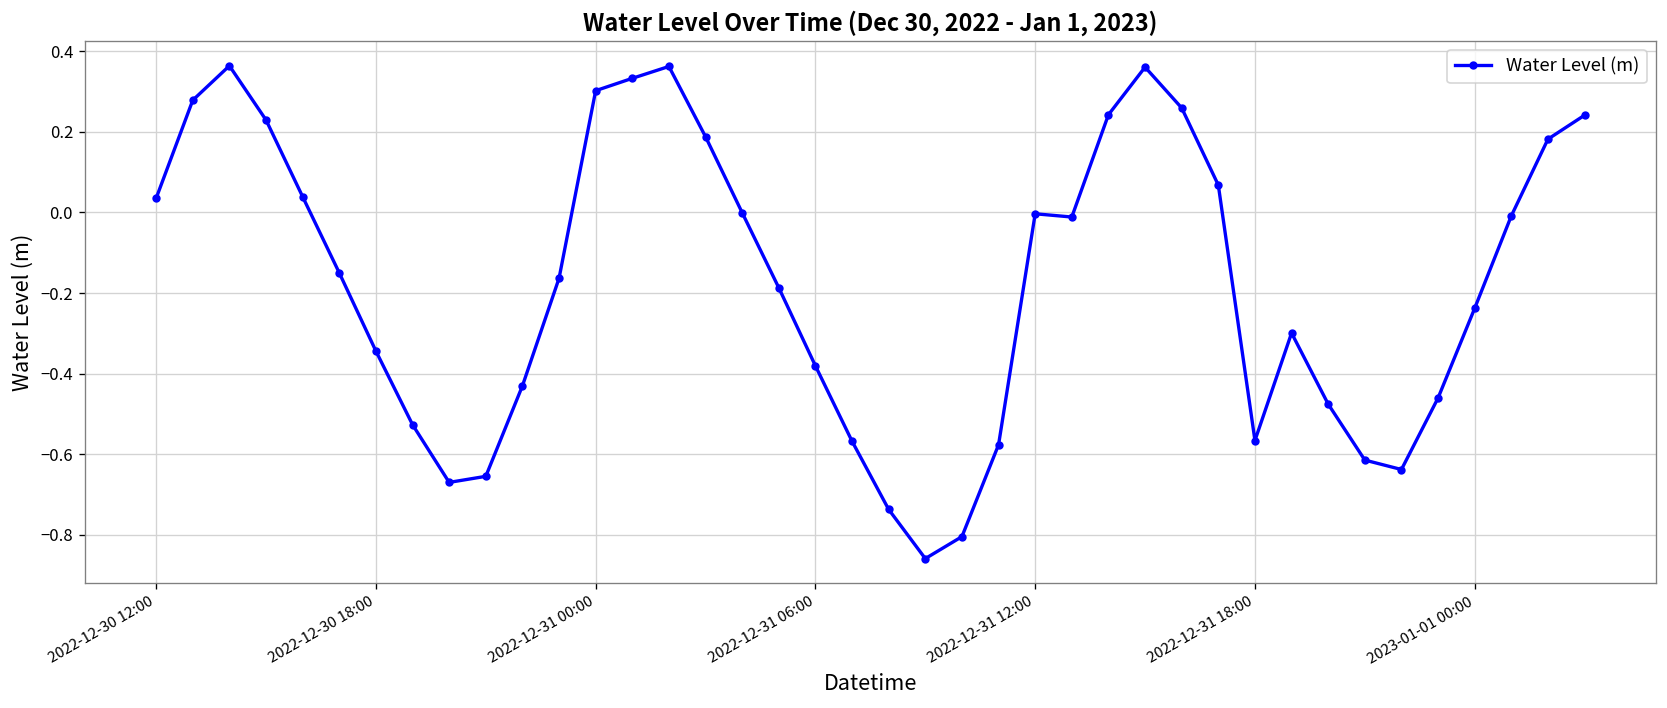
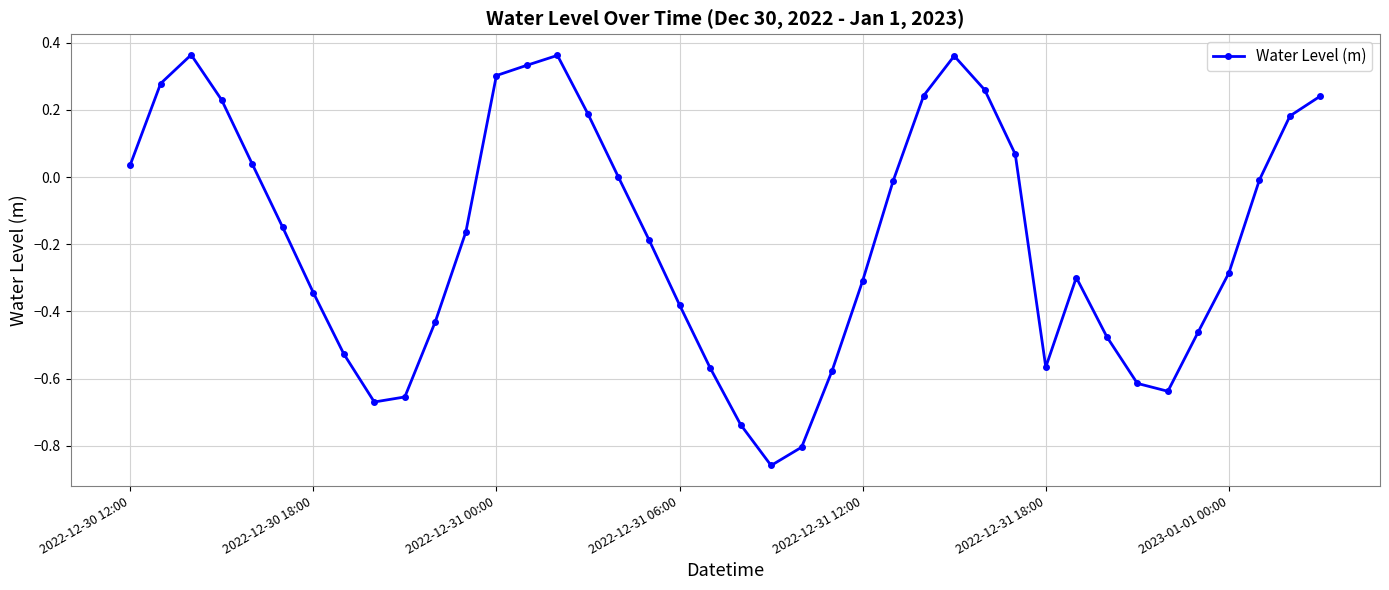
2022-12-31 12:00: 0.00 -> -0.31
2023-01-01 00:00: -0.24 -> -0.29
